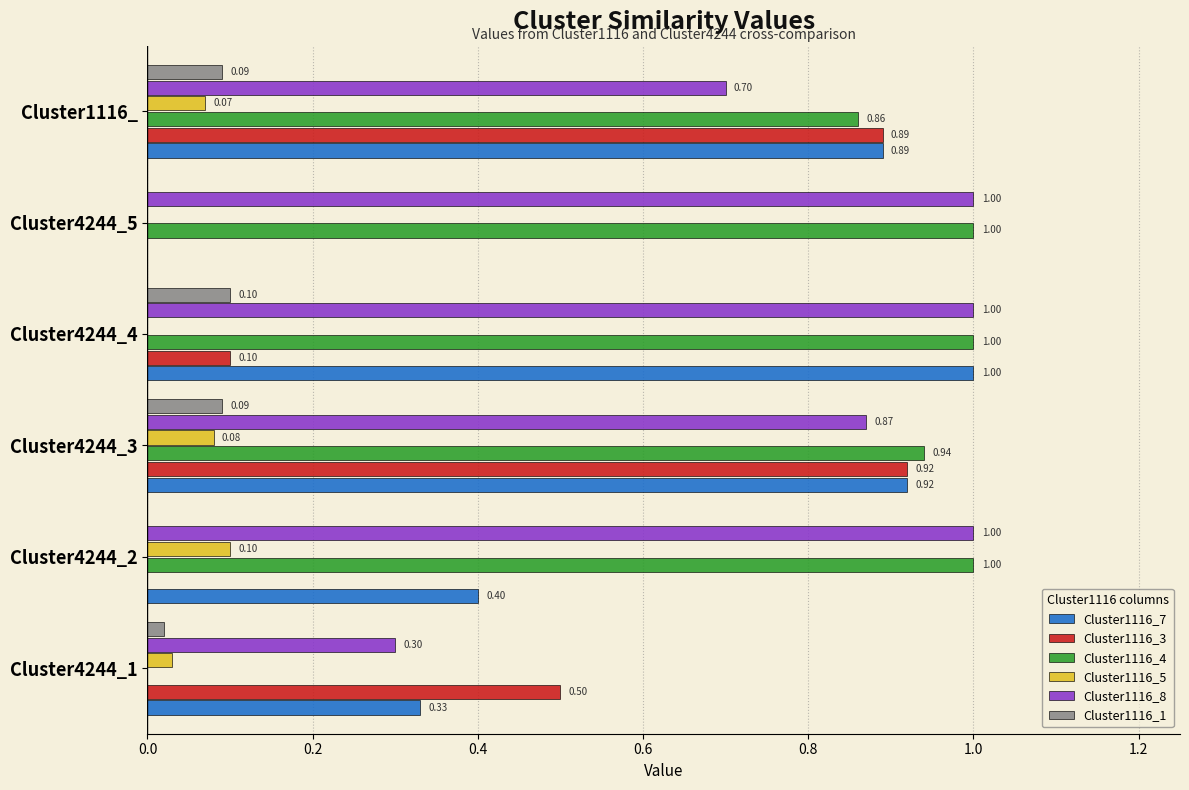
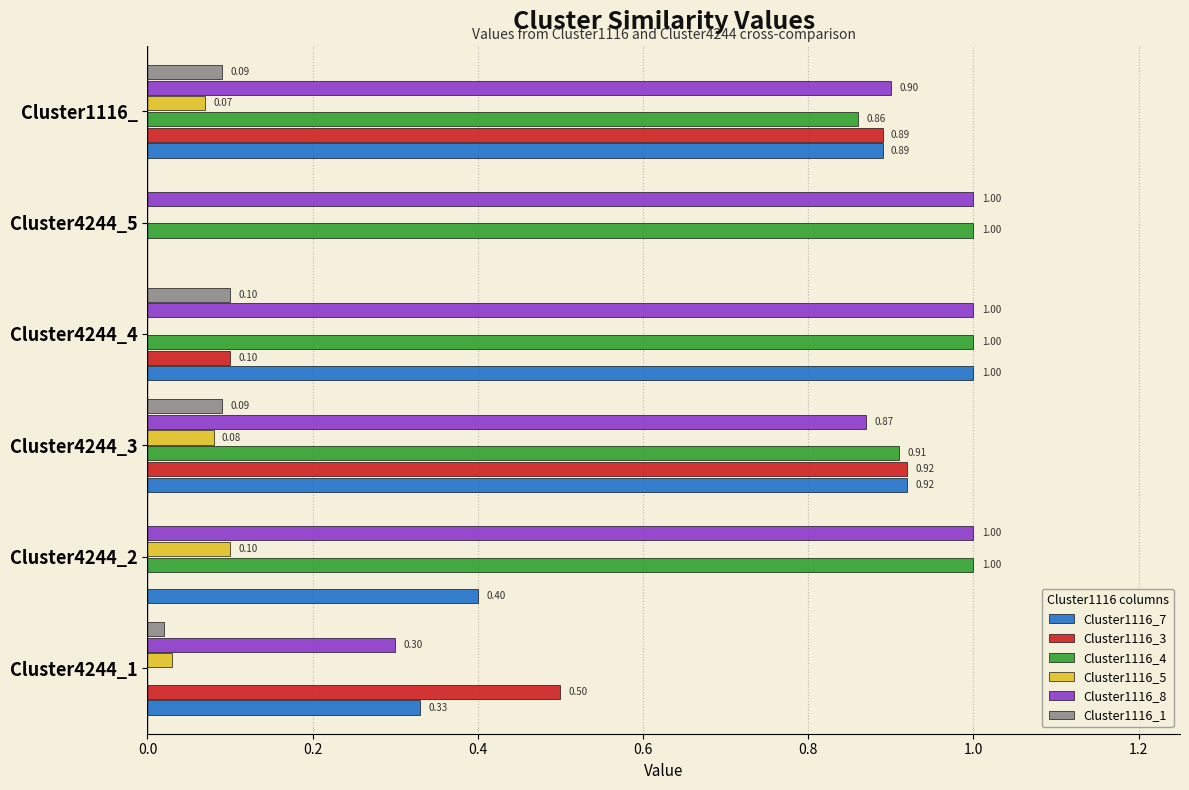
Cluster1116_8, Cluster1116_: 0.70 -> 0.90
Cluster1116_4, Cluster4244_3: 0.94 -> 0.91
